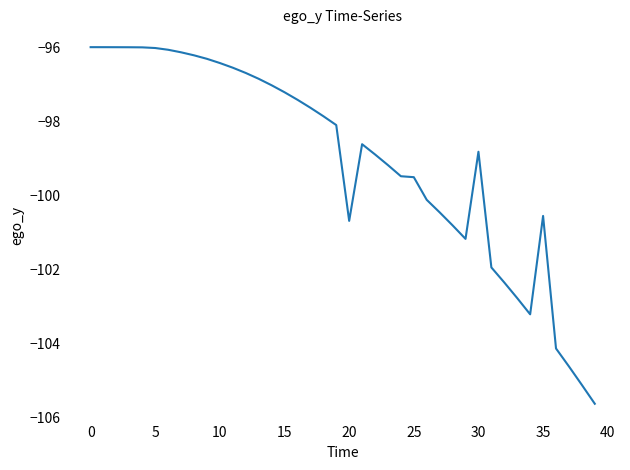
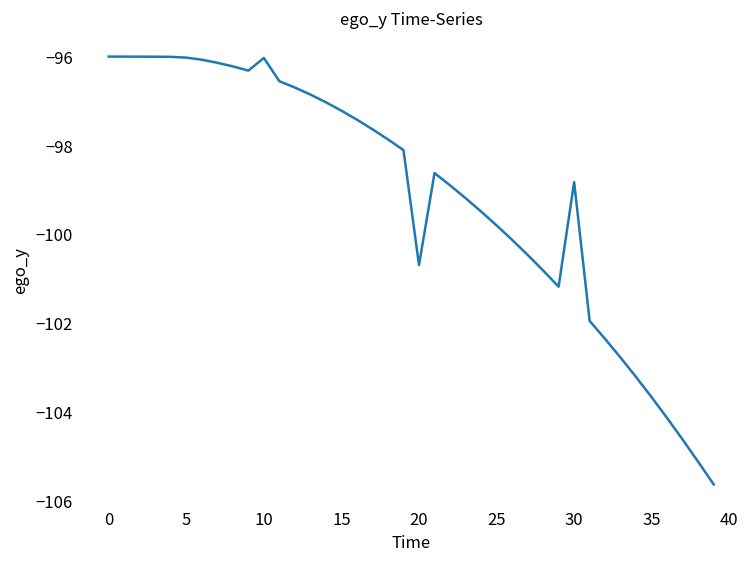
10: -96.4 -> -96.0
25: -99.5 -> -99.8
35: -100.5 -> -103.7
